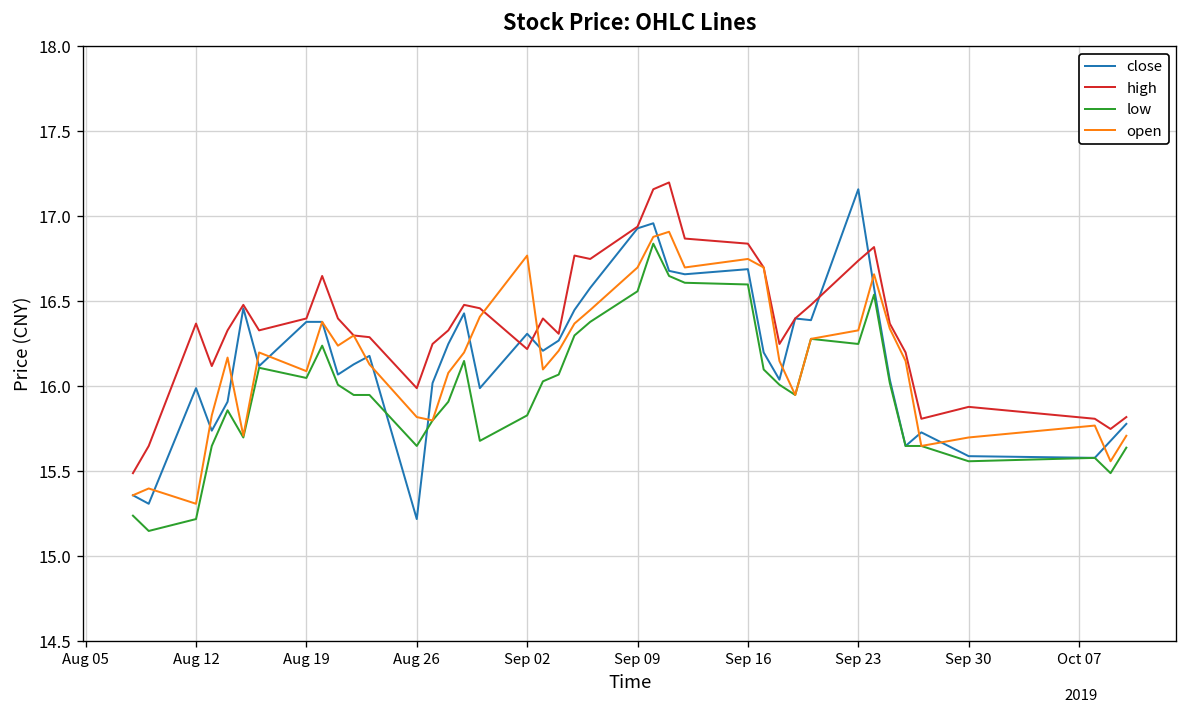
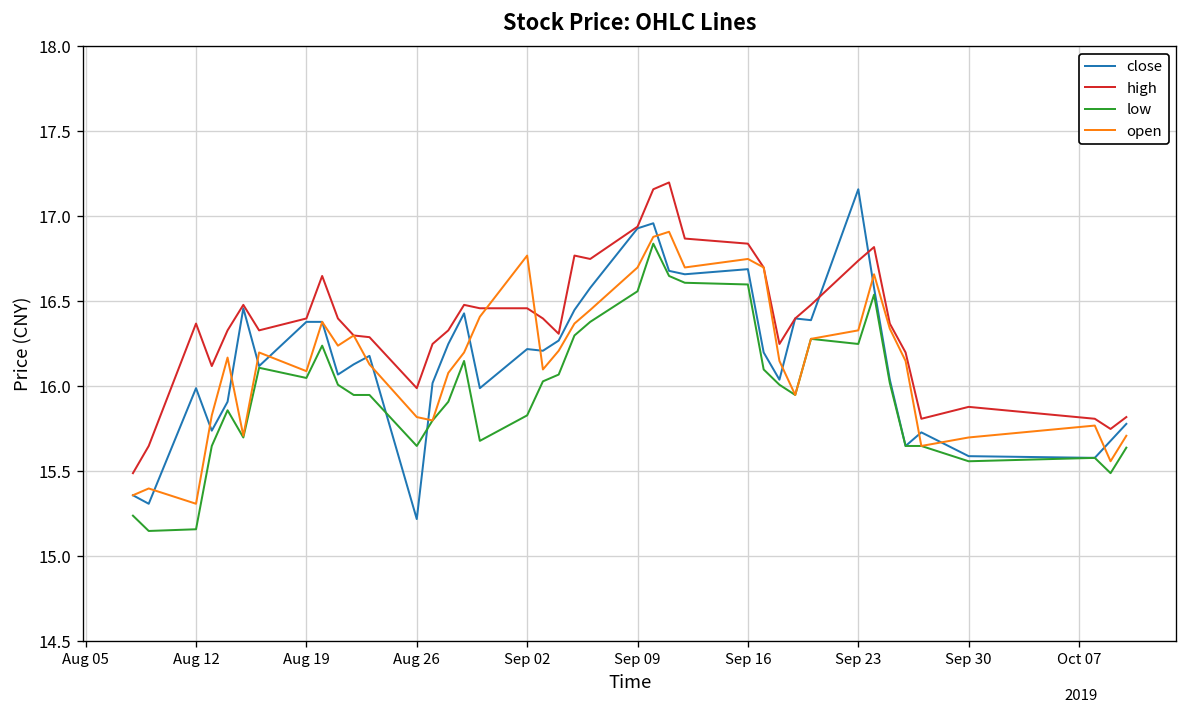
low, Aug 12: 15.22 -> 15.16
close, Sep 02: 16.31 -> 16.22
high, Sep 02: 16.22 -> 16.46
